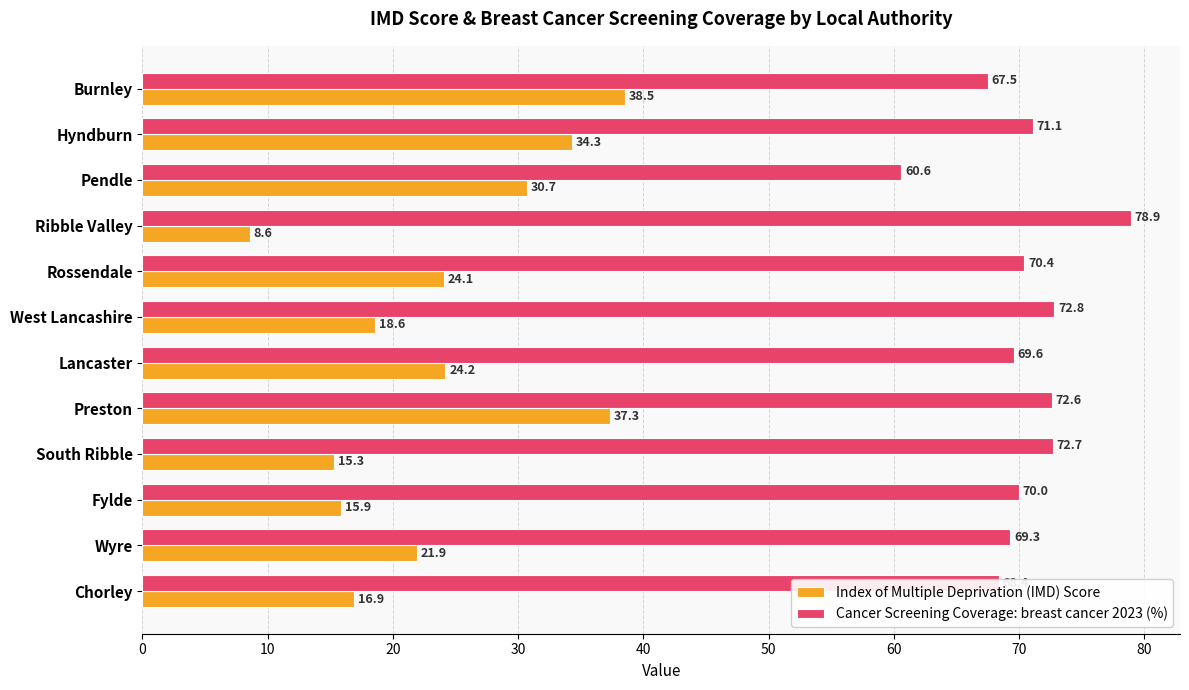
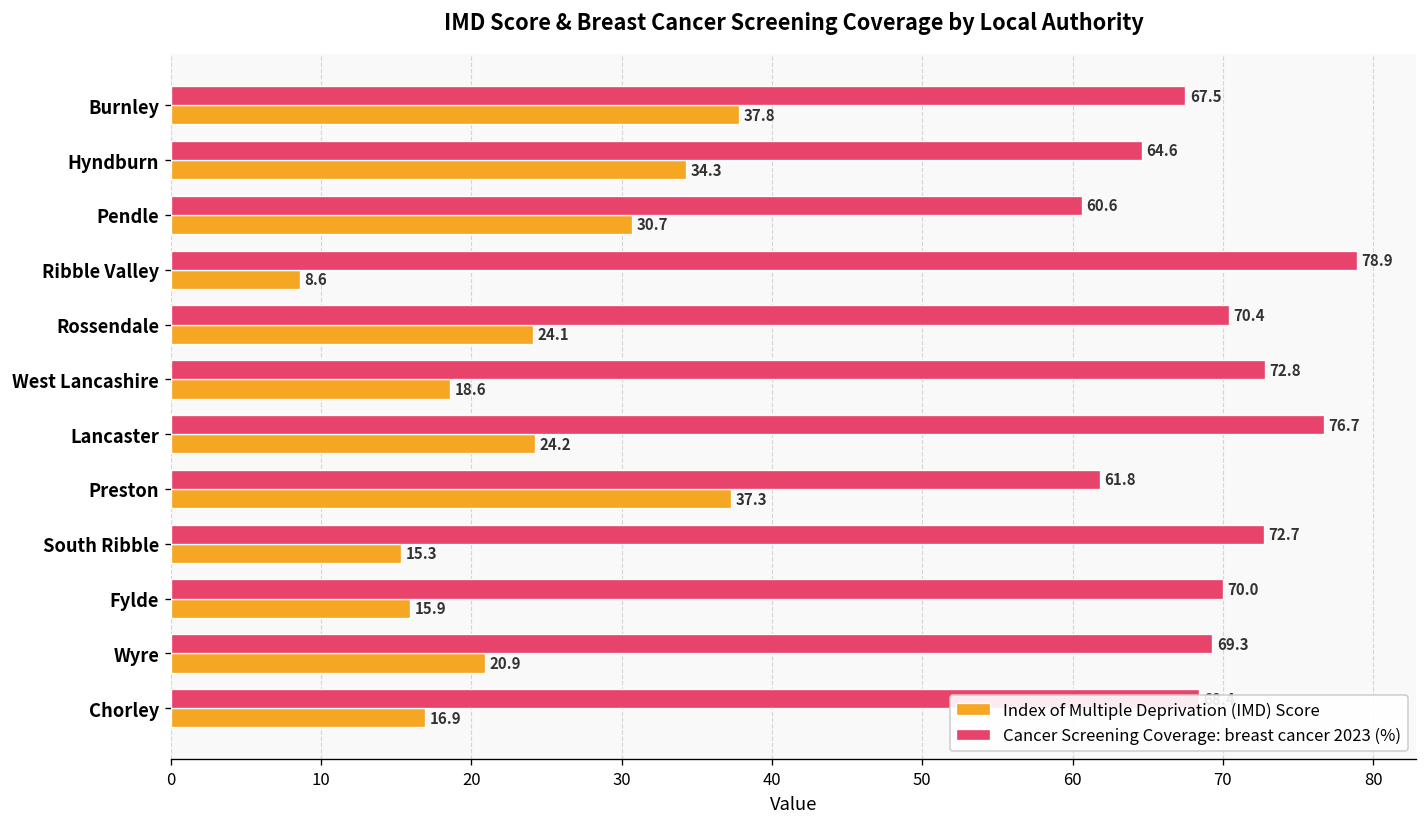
Index of Multiple Deprivation (IMD) Score, Burnley: 38.5 -> 37.8
Cancer Screening Coverage: breast cancer 2023 (%), Hyndburn: 71.1 -> 64.6
Cancer Screening Coverage: breast cancer 2023 (%), Lancaster: 69.6 -> 76.7
Cancer Screening Coverage: breast cancer 2023 (%), Preston: 72.6 -> 61.8
Index of Multiple Deprivation (IMD) Score, Wyre: 21.9 -> 20.9
